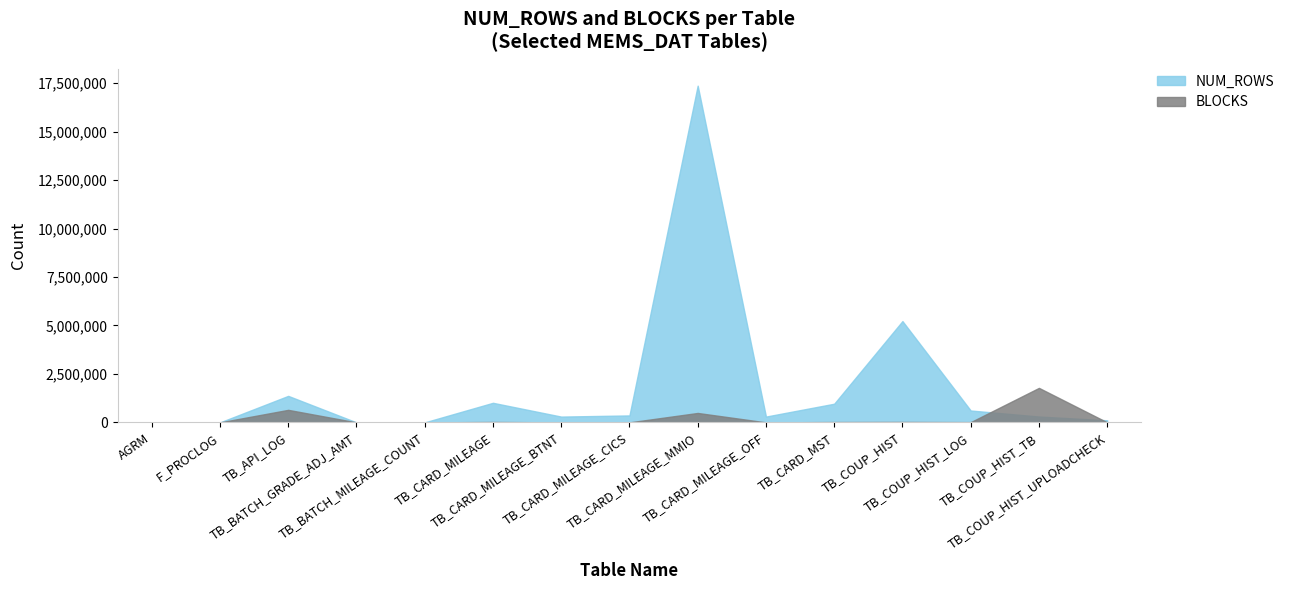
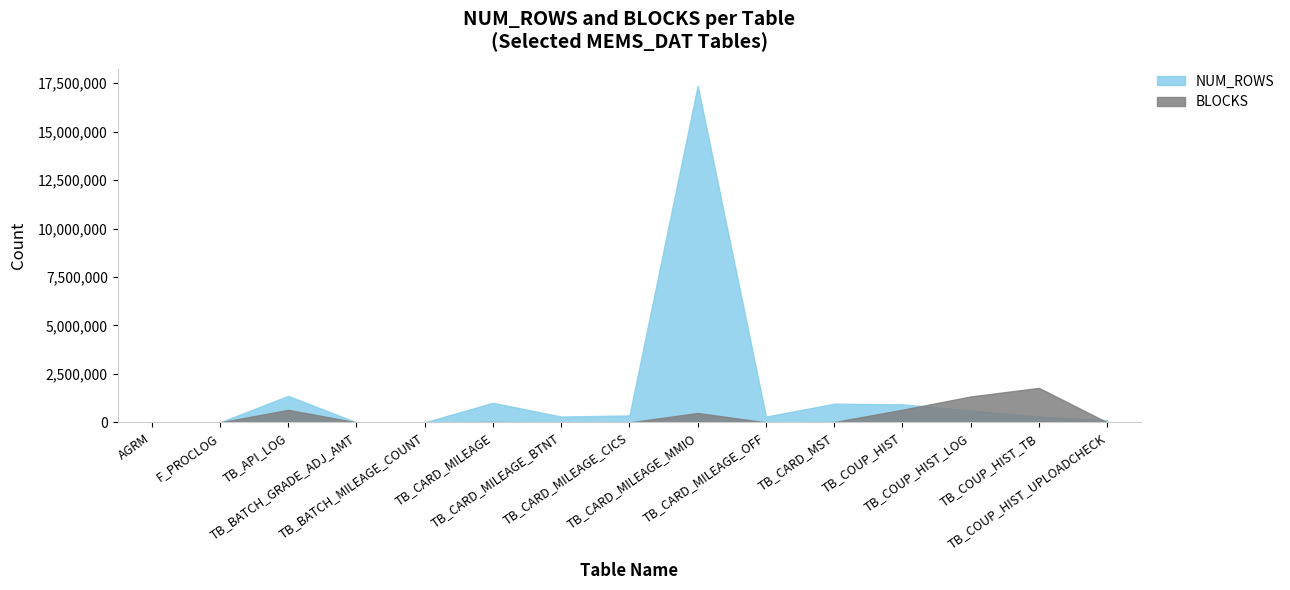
NUM_ROWS, TB_COUP_HIST: 5,200,000 -> 900,000
BLOCKS, TB_COUP_HIST: 0 -> 700,000
BLOCKS, TB_COUP_HIST_LOG: 0 -> 1,300,000
